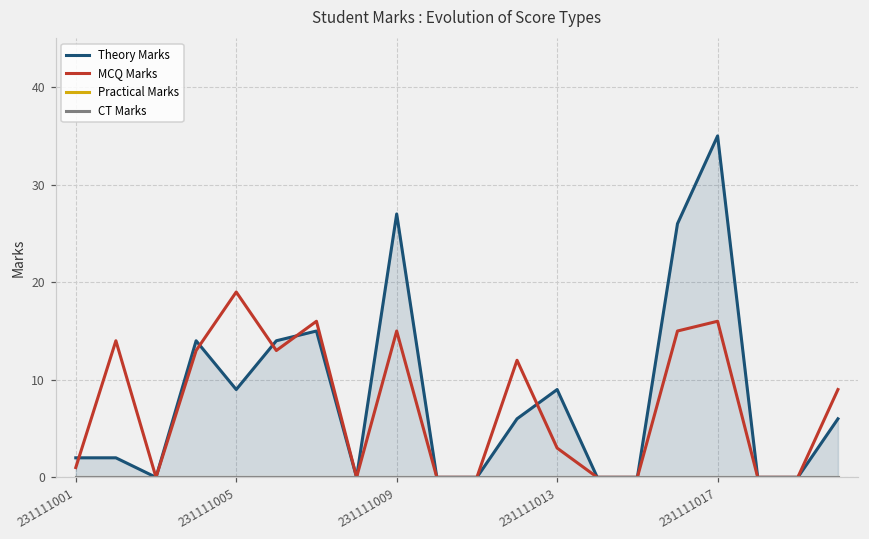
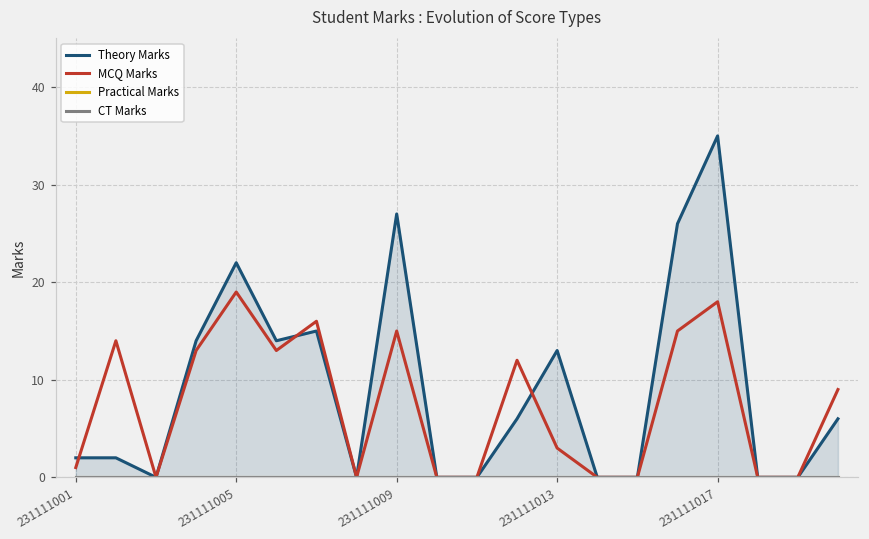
Theory Marks, 231111005: 9 -> 22
Theory Marks, 231111013: 9 -> 13
MCQ Marks, 231111017: 16 -> 18
